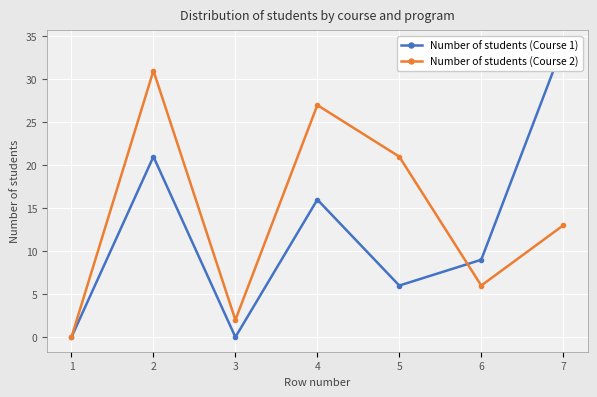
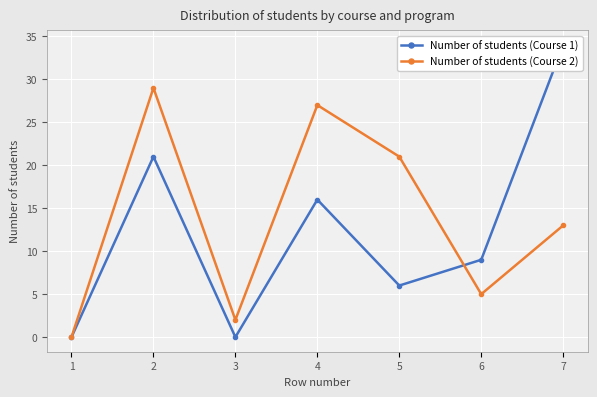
Number of students (Course 2), 2: 31 -> 29
Number of students (Course 2), 6: 6 -> 5
